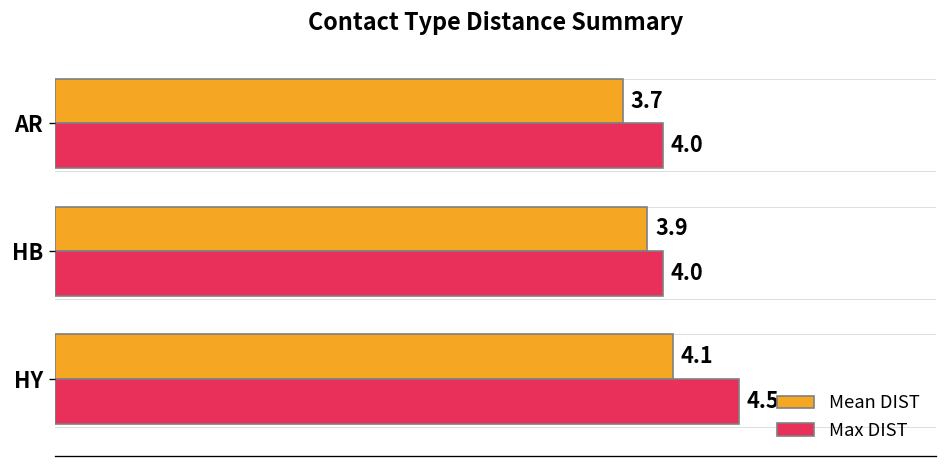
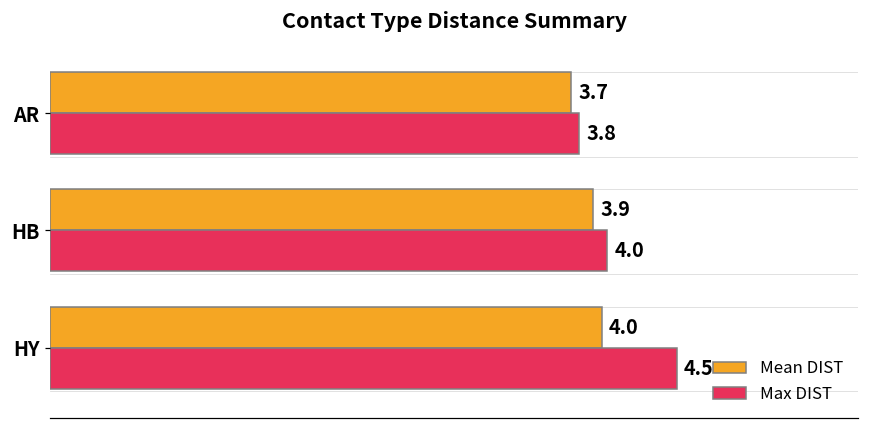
Max DIST, AR: 4.0 -> 3.8
Mean DIST, HY: 4.1 -> 4.0
